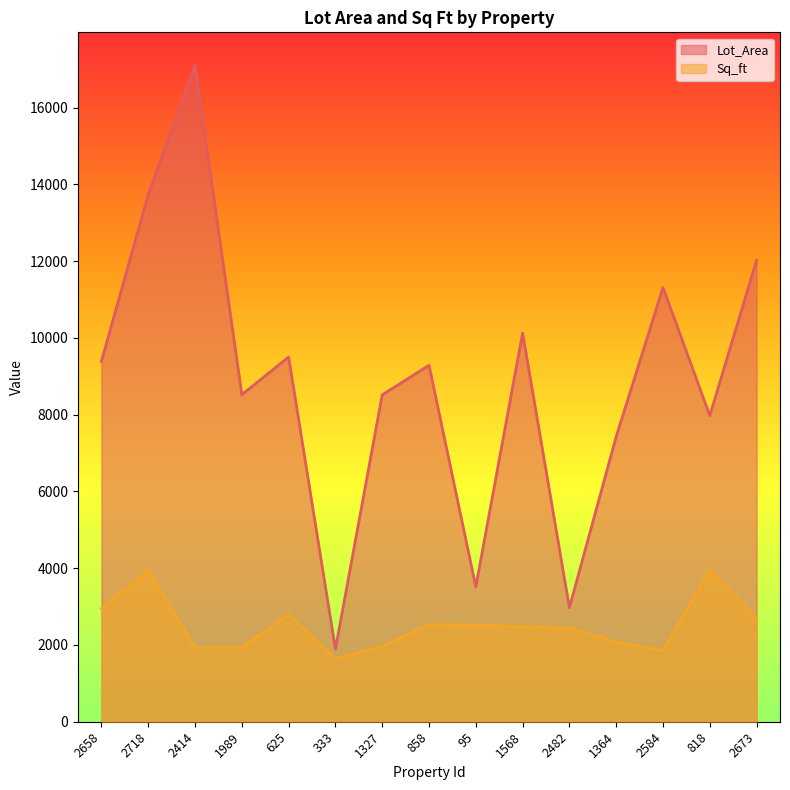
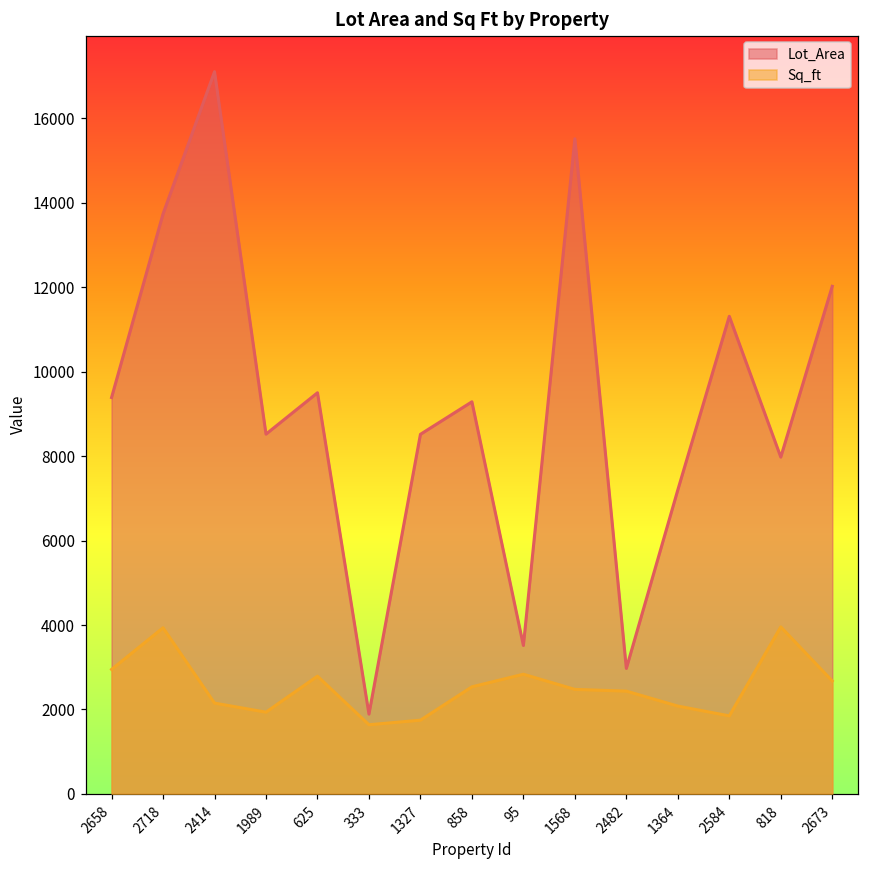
Sq_ft, 2414: 1900 -> 2200
Sq_ft, 1327: 2000 -> 1700
Sq_ft, 95: 2500 -> 2800
Lot_Area, 1568: 10100 -> 15500
Lot_Area, 1364: 7400 -> 7200
